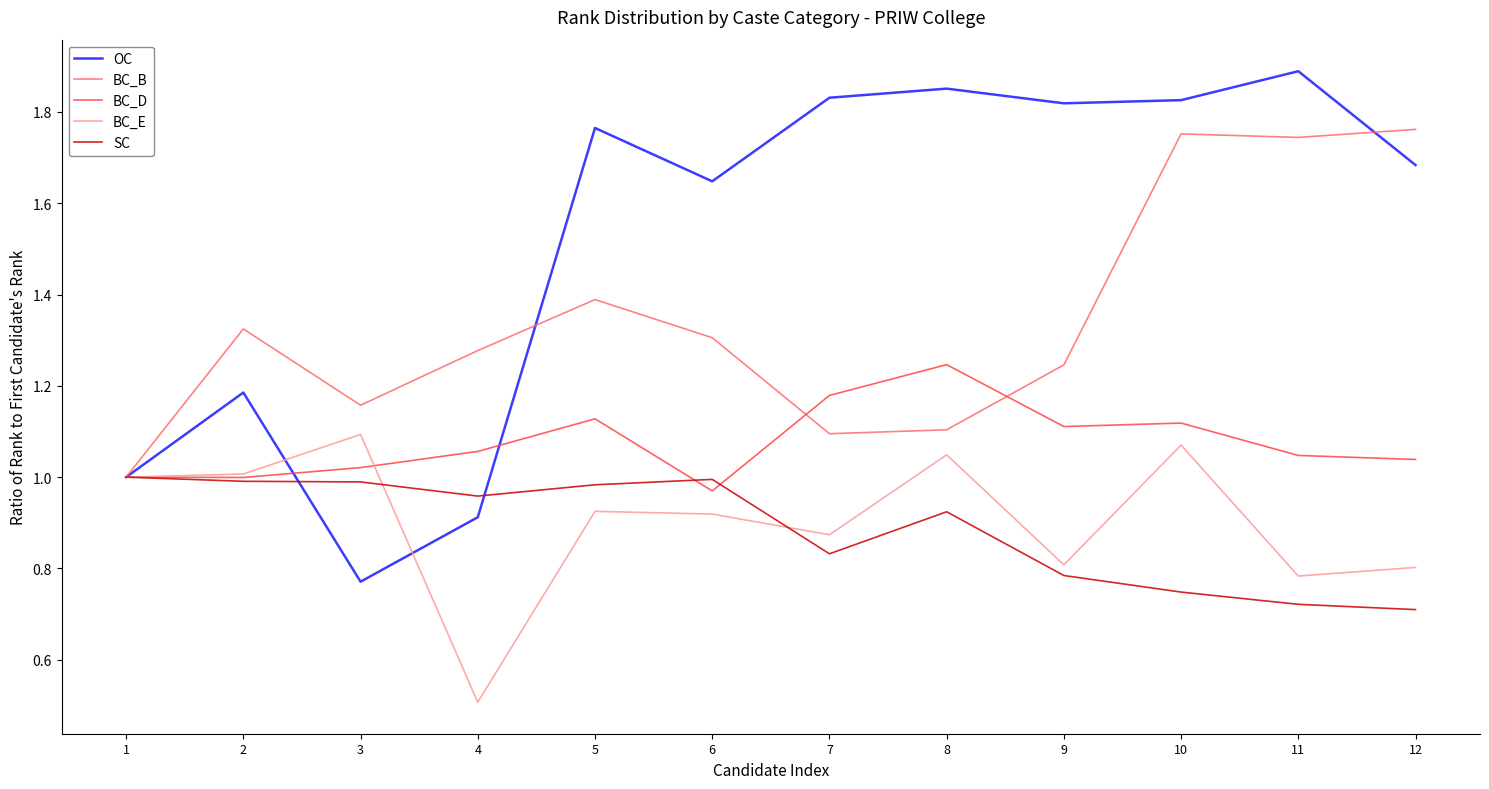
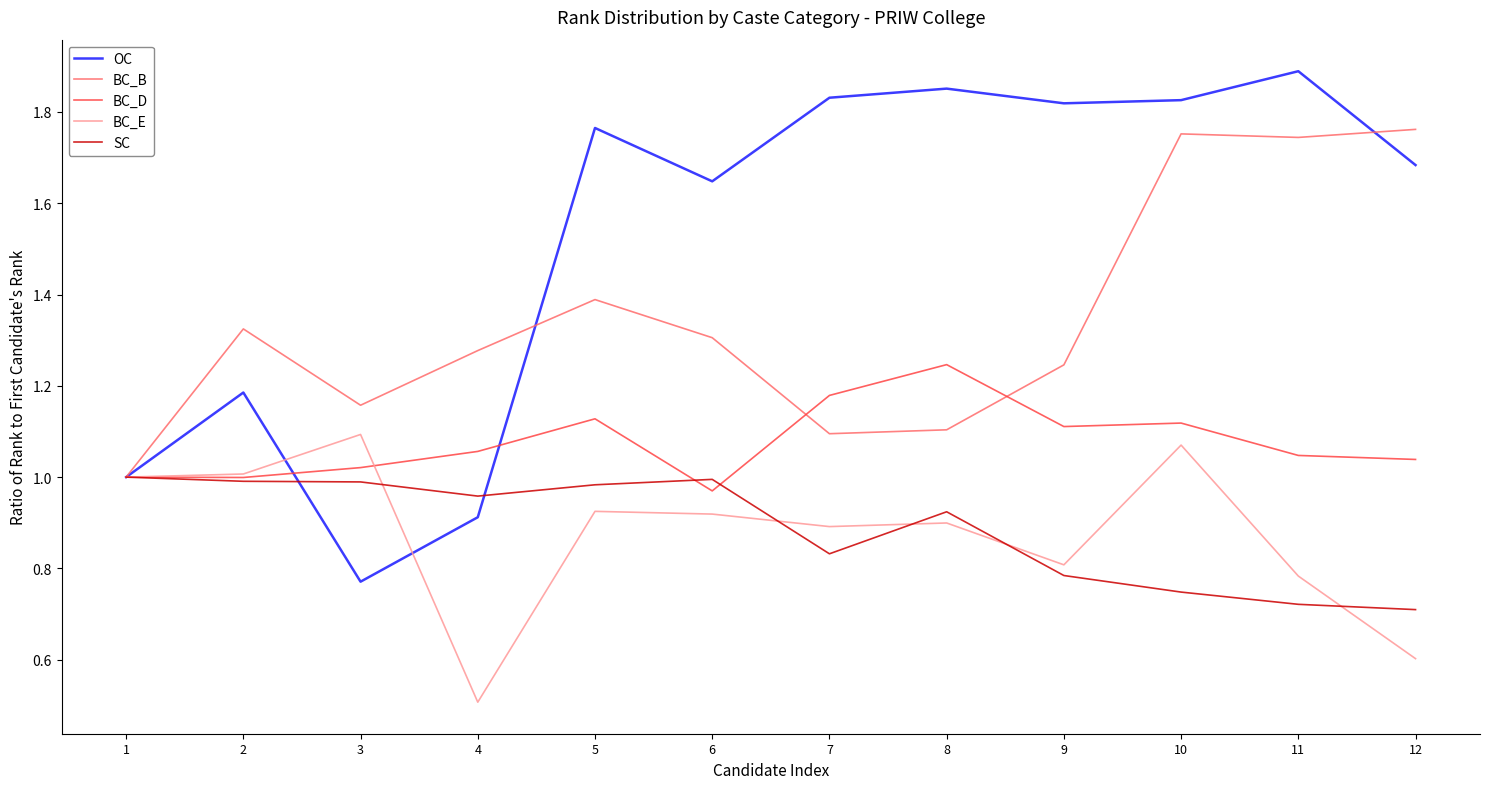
BC_E, 7: 0.87 -> 0.89
BC_E, 8: 1.05 -> 0.90
BC_E, 12: 0.80 -> 0.60
